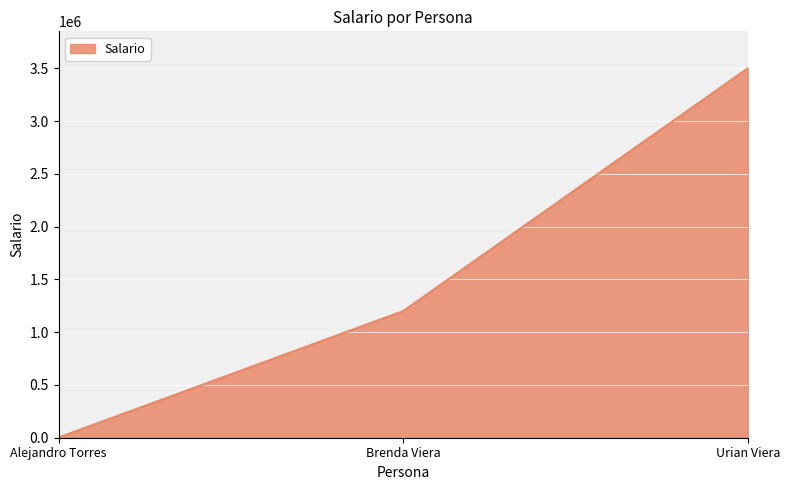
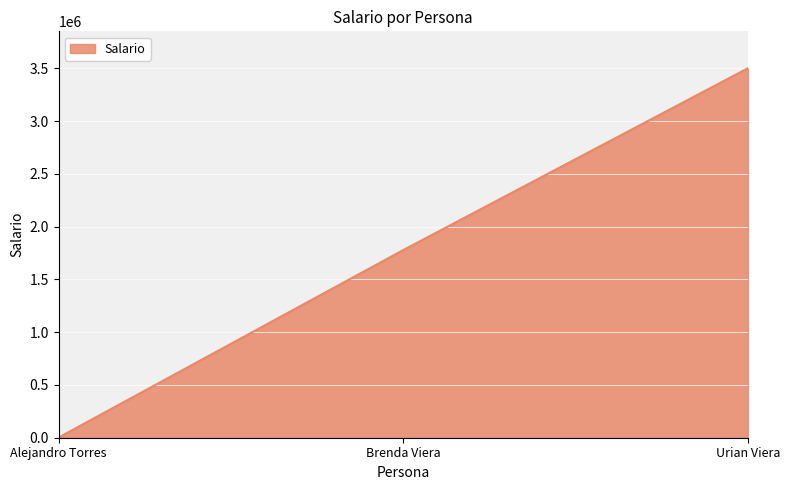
Brenda Viera: 1200000 -> 1780000
